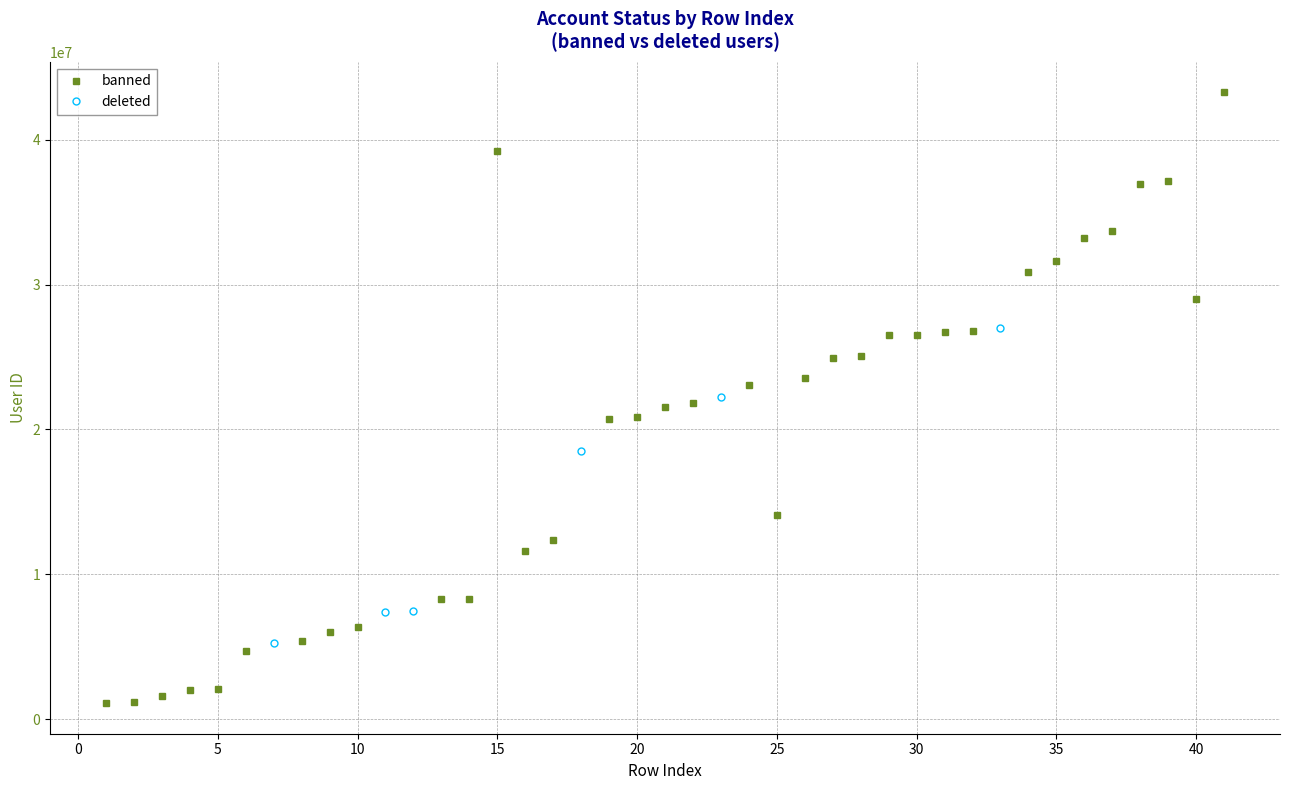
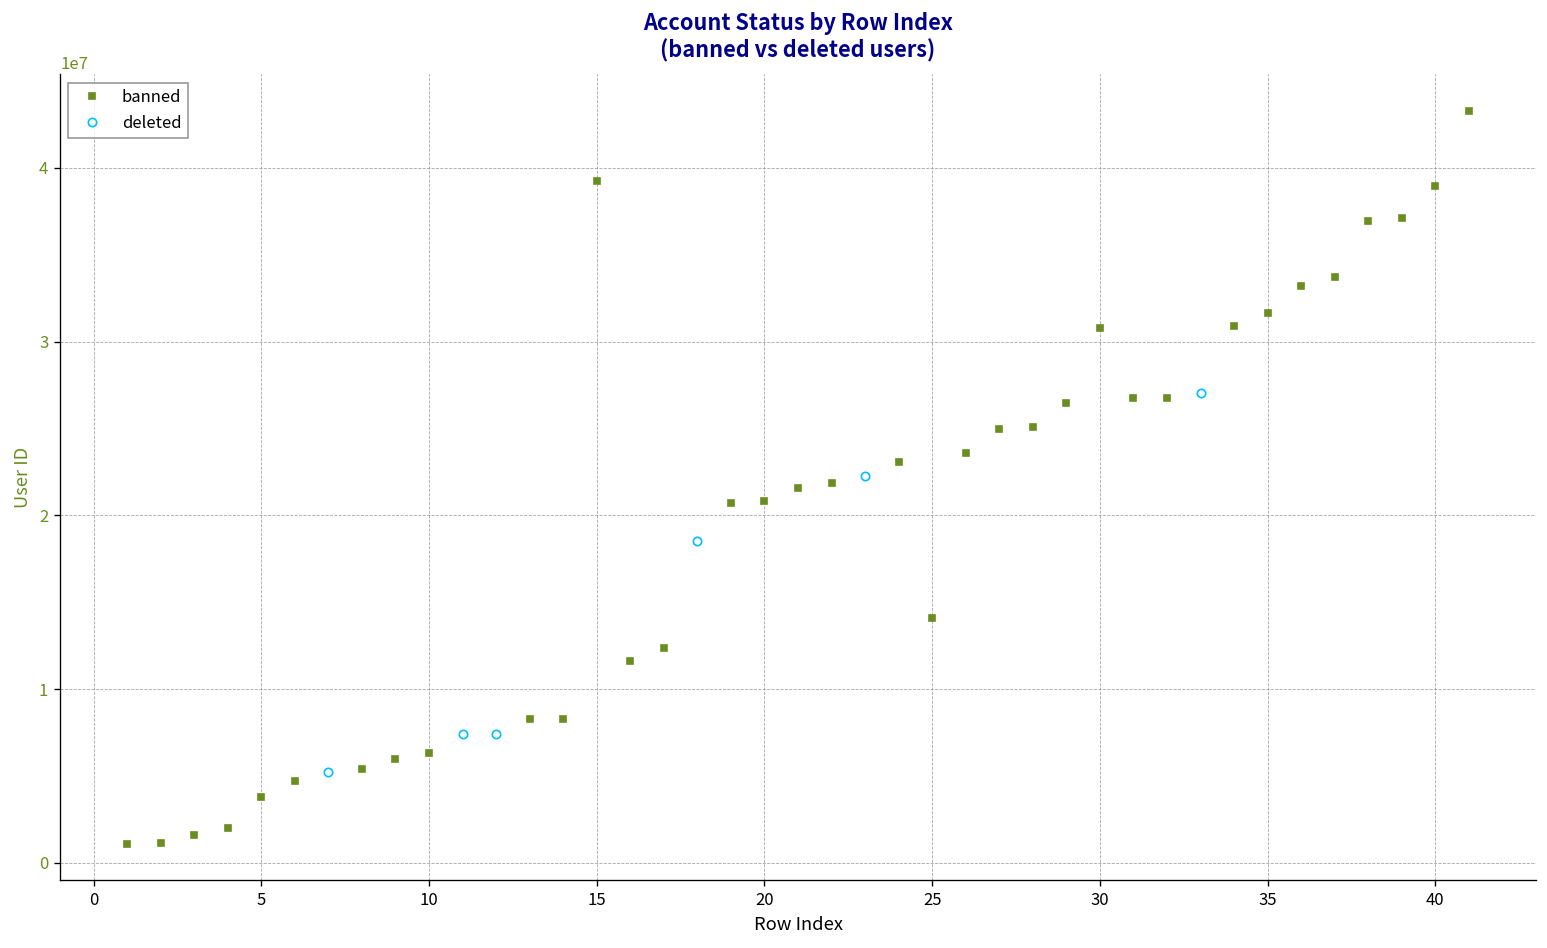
banned, 5: 2100000 -> 3800000
banned, 30: 26500000 -> 30800000
banned, 40: 29000000 -> 38900000
